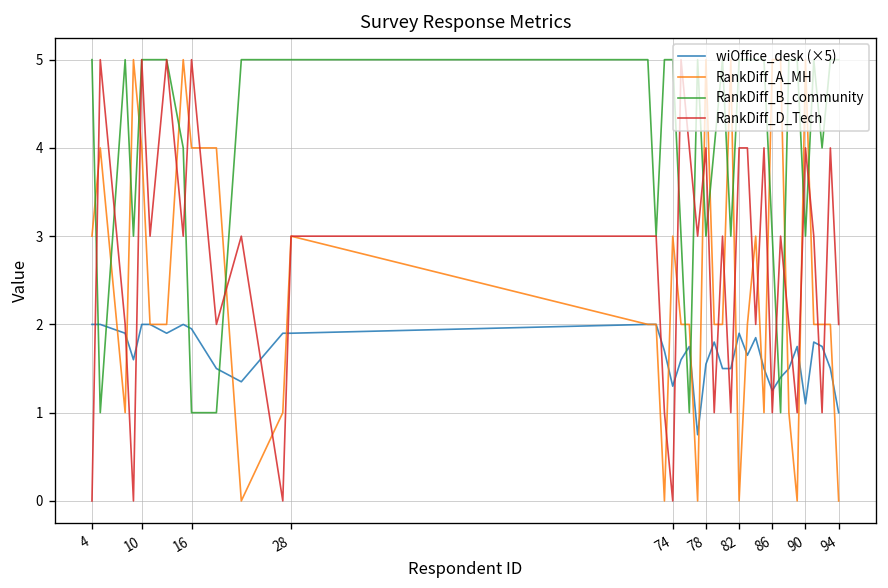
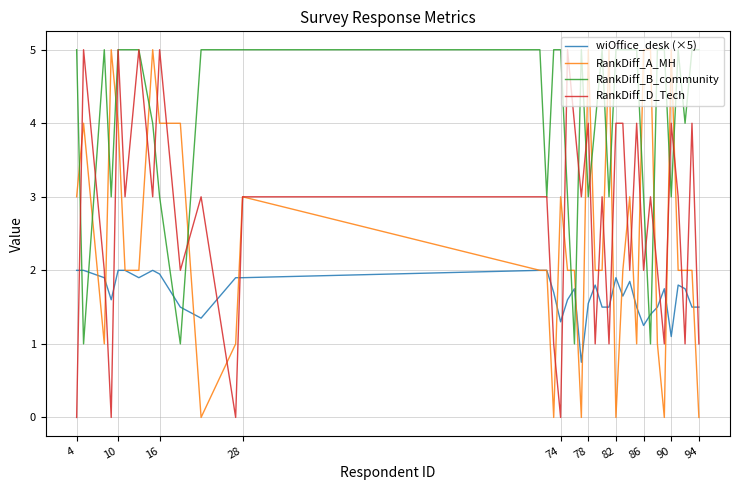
RankDiff_B_community, 16: 1 -> 3
RankDiff_D_Tech, 86: 1 -> 2
wiOffice_desk (×5), 94: 1.0 -> 1.5
RankDiff_D_Tech, 94: 2 -> 1
